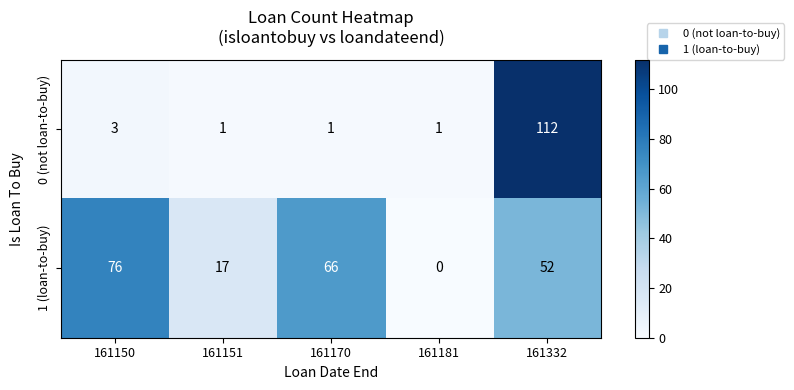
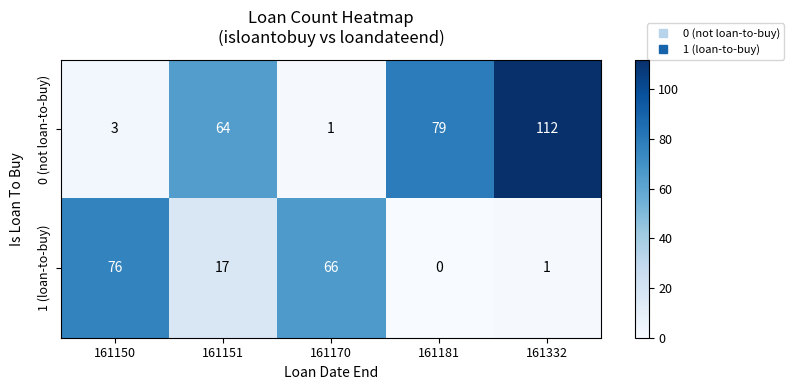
0 (not loan-to-buy), 161151: 1 -> 64
0 (not loan-to-buy), 161181: 1 -> 79
1 (loan-to-buy), 161332: 52 -> 1
